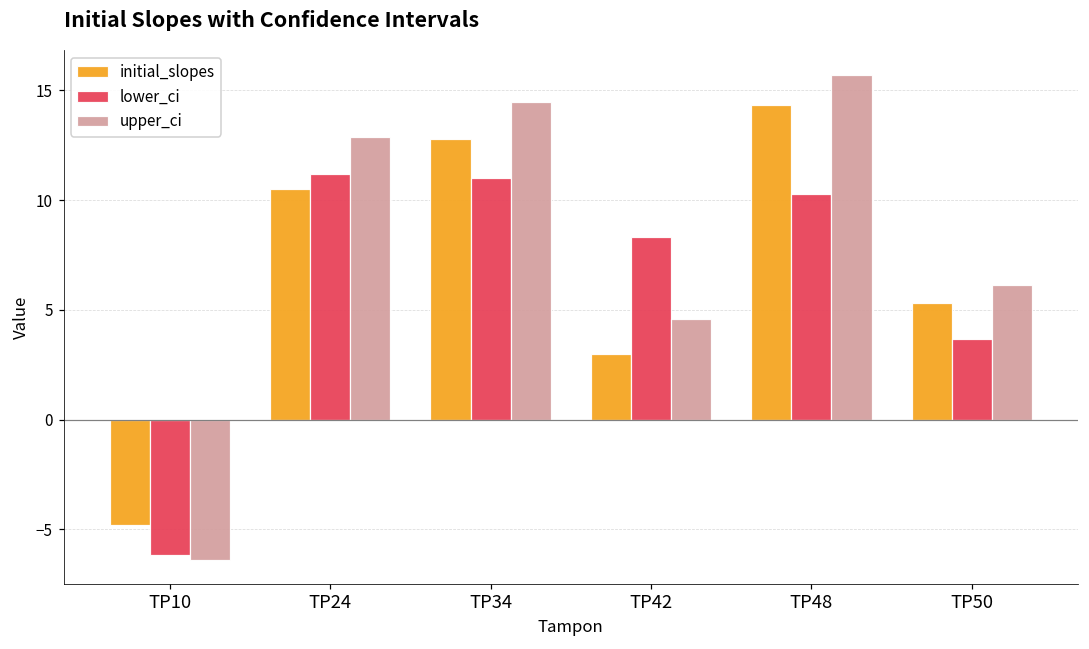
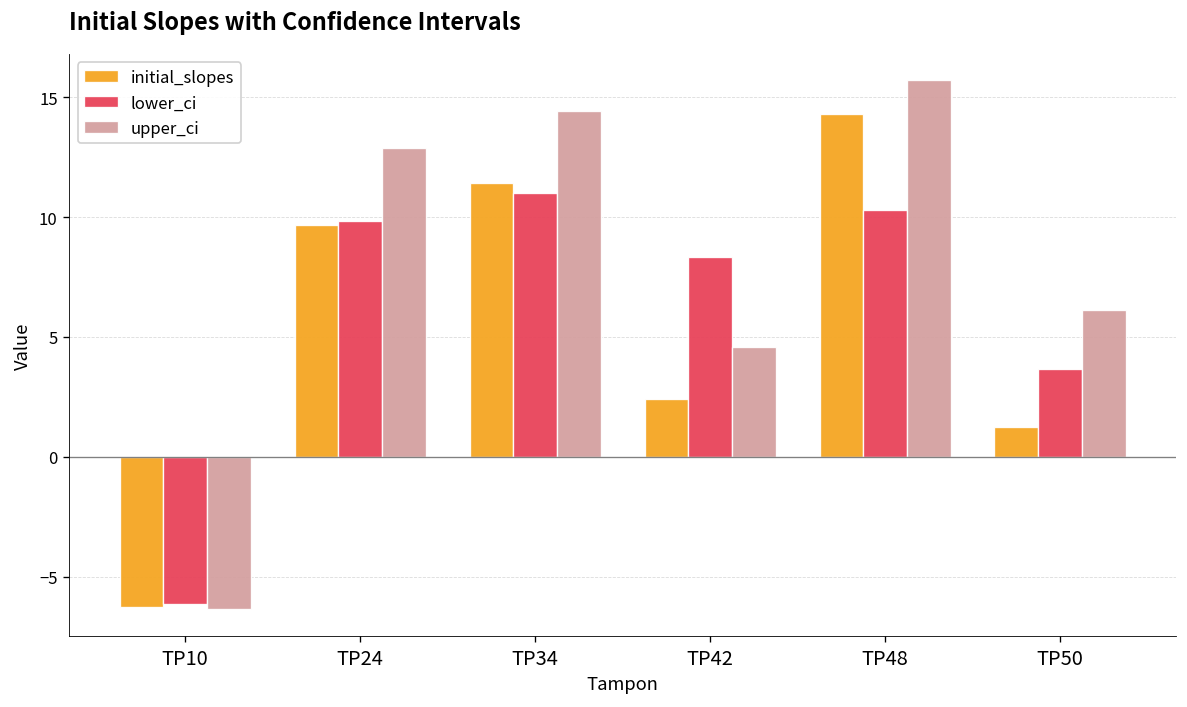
initial_slopes, TP10: -4.8 -> -6.3
initial_slopes, TP24: 10.5 -> 9.7
lower_ci, TP24: 11.2 -> 9.9
initial_slopes, TP34: 12.8 -> 11.4
initial_slopes, TP42: 3.0 -> 2.4
initial_slopes, TP50: 5.3 -> 1.2
